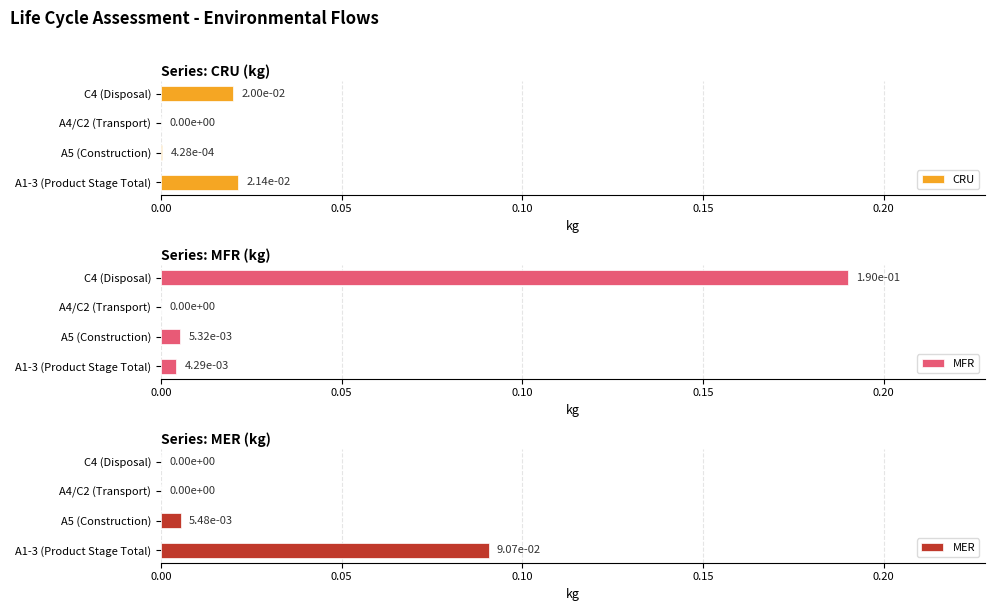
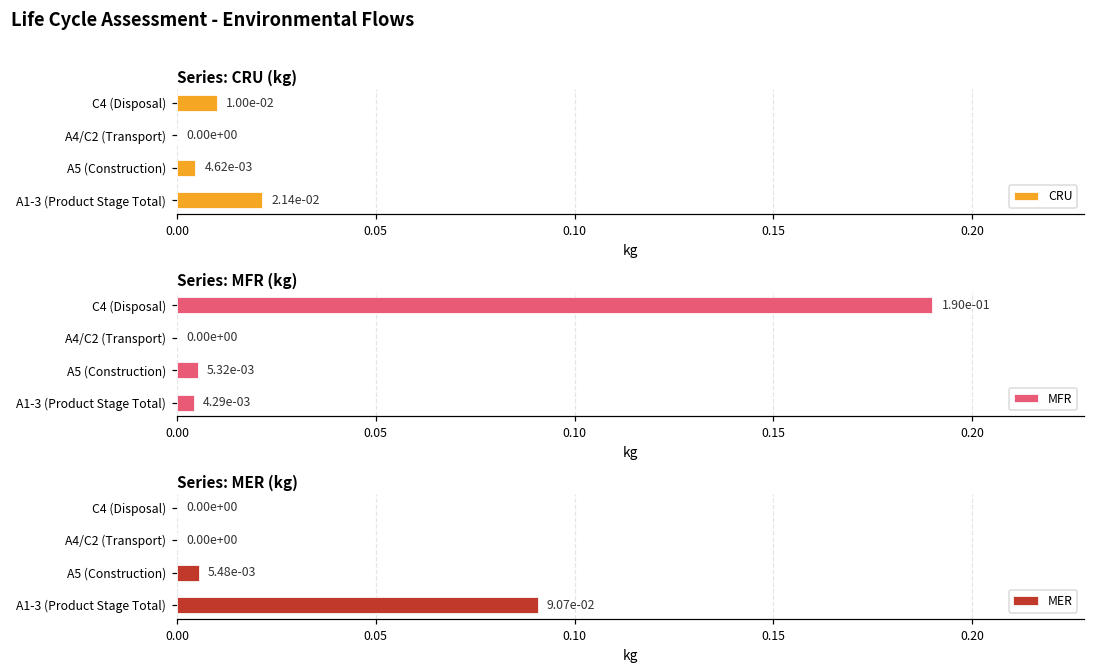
Series: CRU (kg), C4 (Disposal): 2.00e-02 -> 1.00e-02
Series: CRU (kg), A5 (Construction): 4.28e-04 -> 4.62e-03
